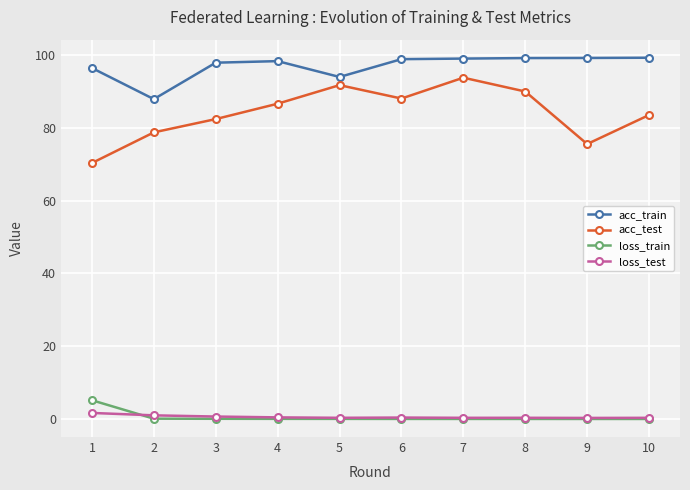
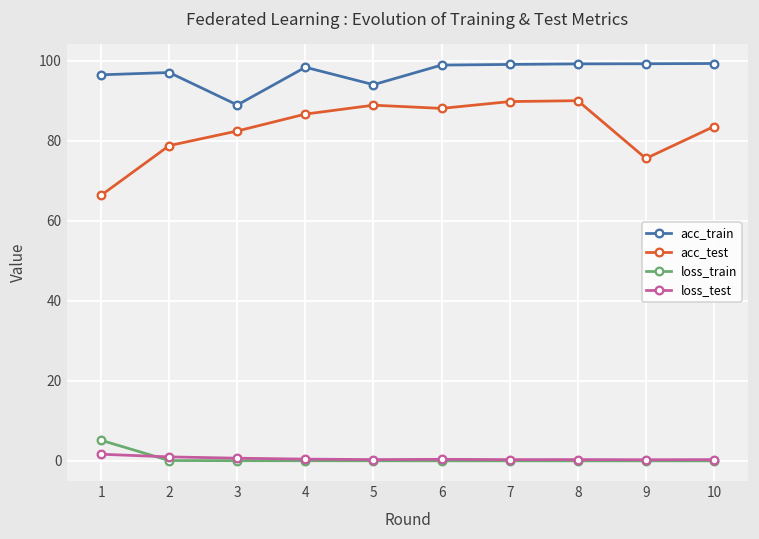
acc_test, 1: 70 -> 66
acc_train, 2: 88 -> 97
acc_train, 3: 98 -> 89
acc_test, 5: 92 -> 89
acc_test, 7: 94 -> 90
